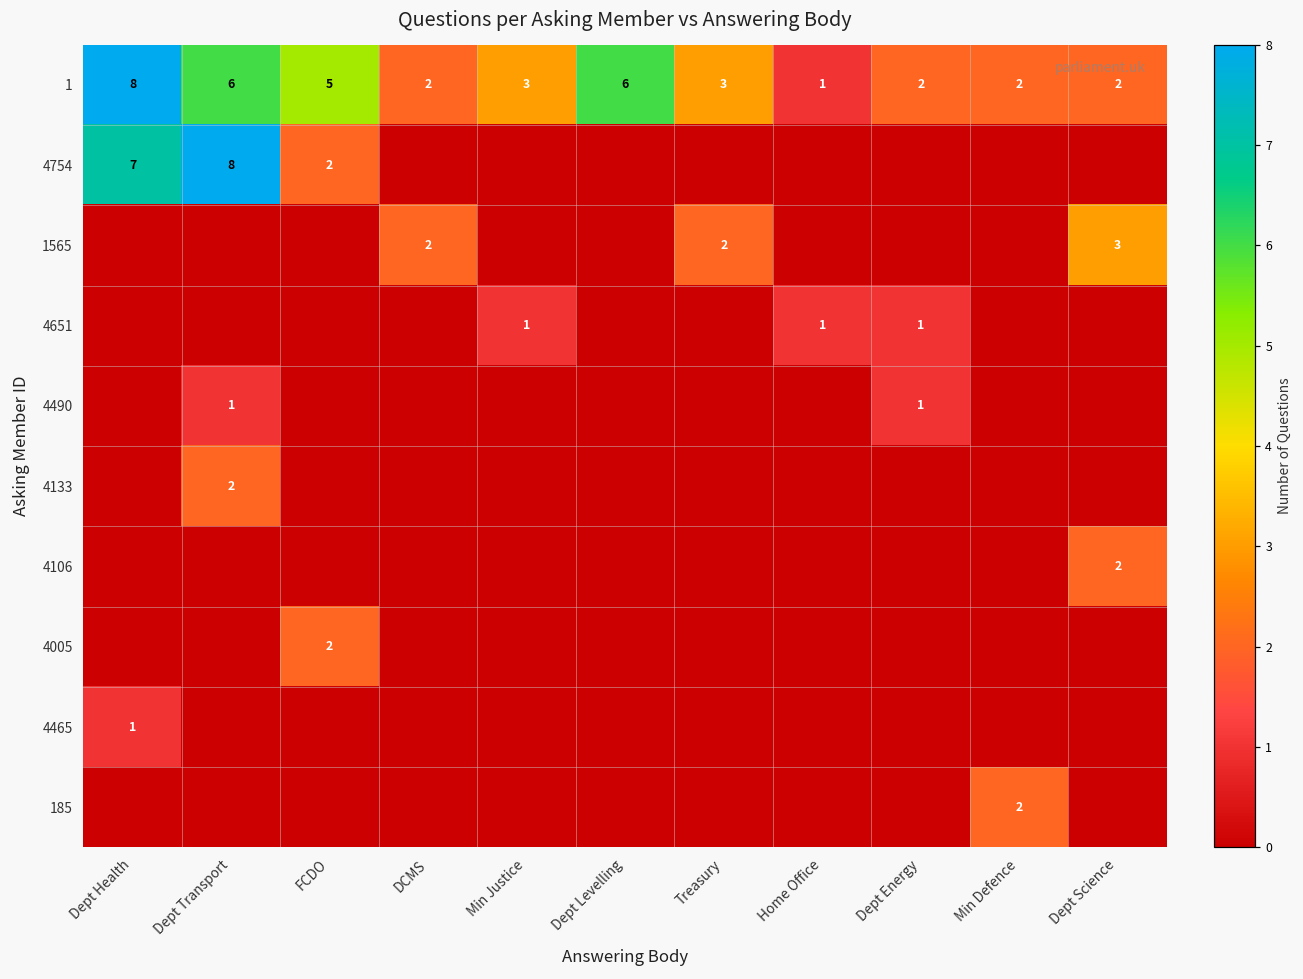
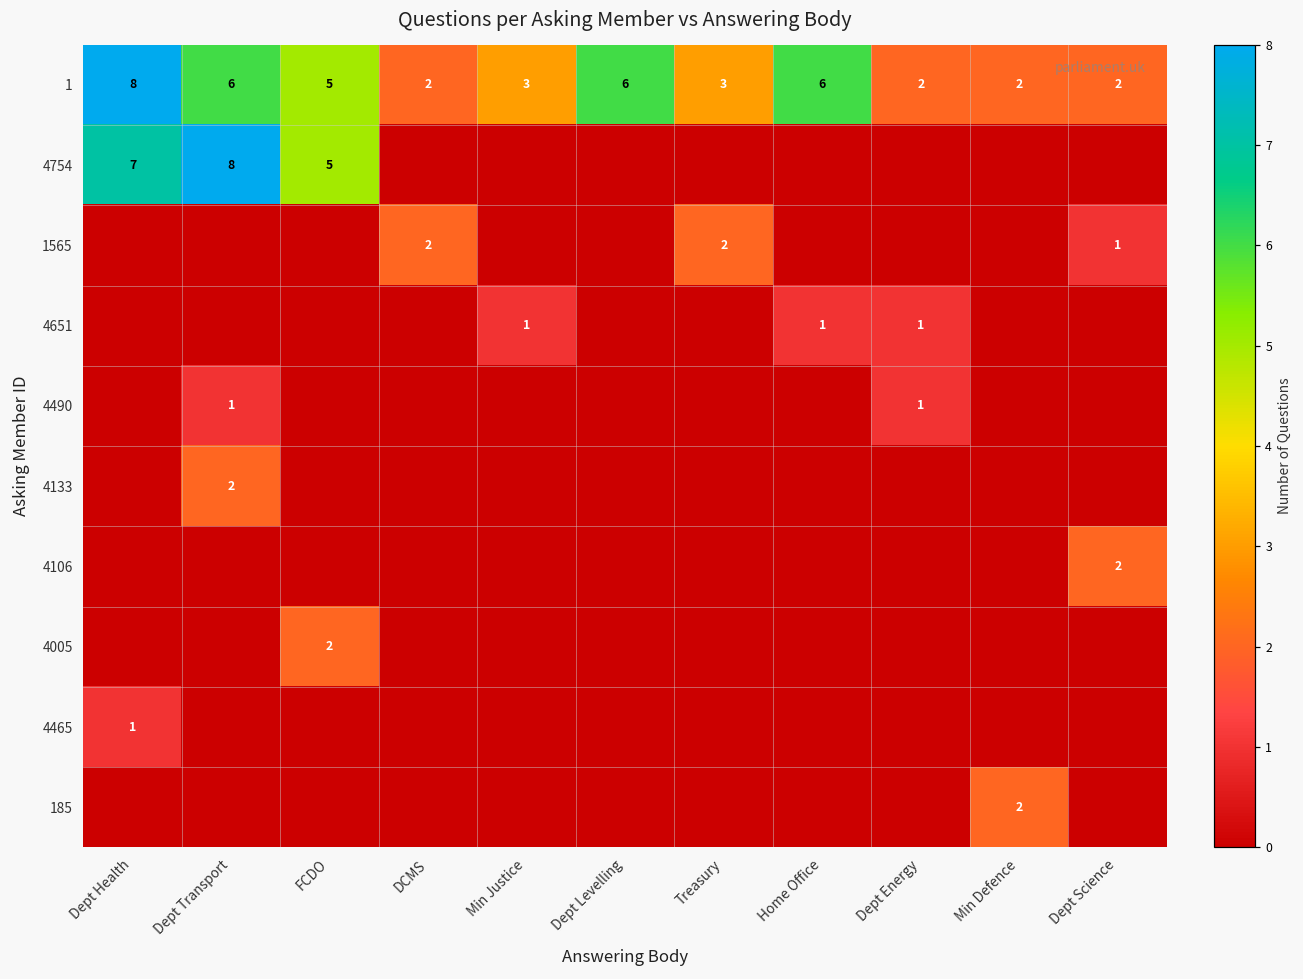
1, Home Office: 1 -> 6
4754, FCDO: 2 -> 5
1565, Dept Science: 3 -> 1
